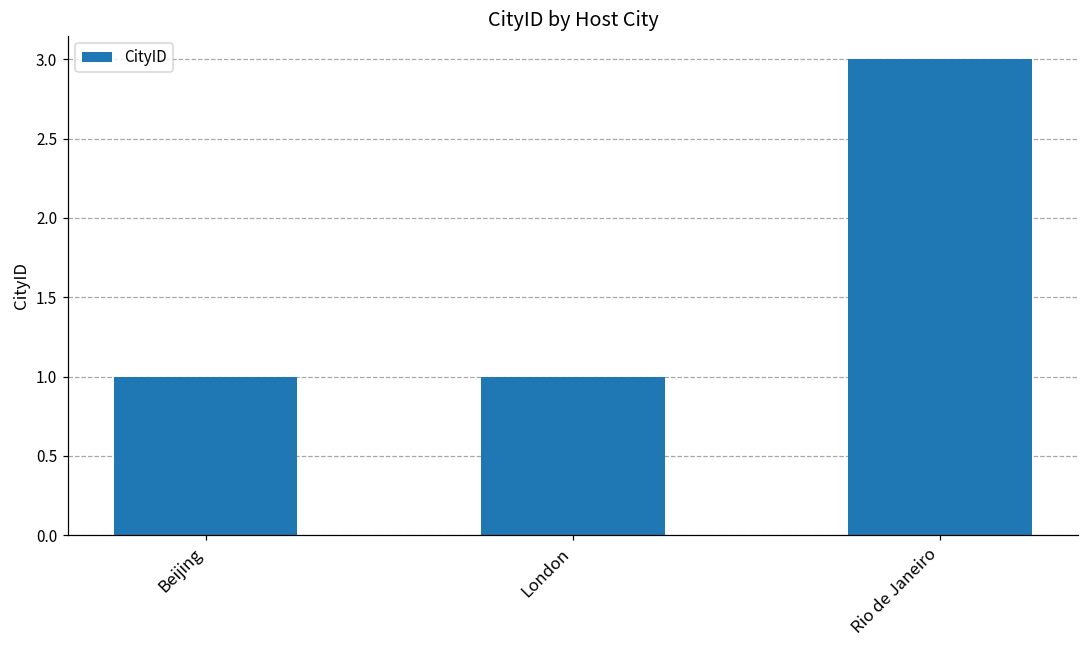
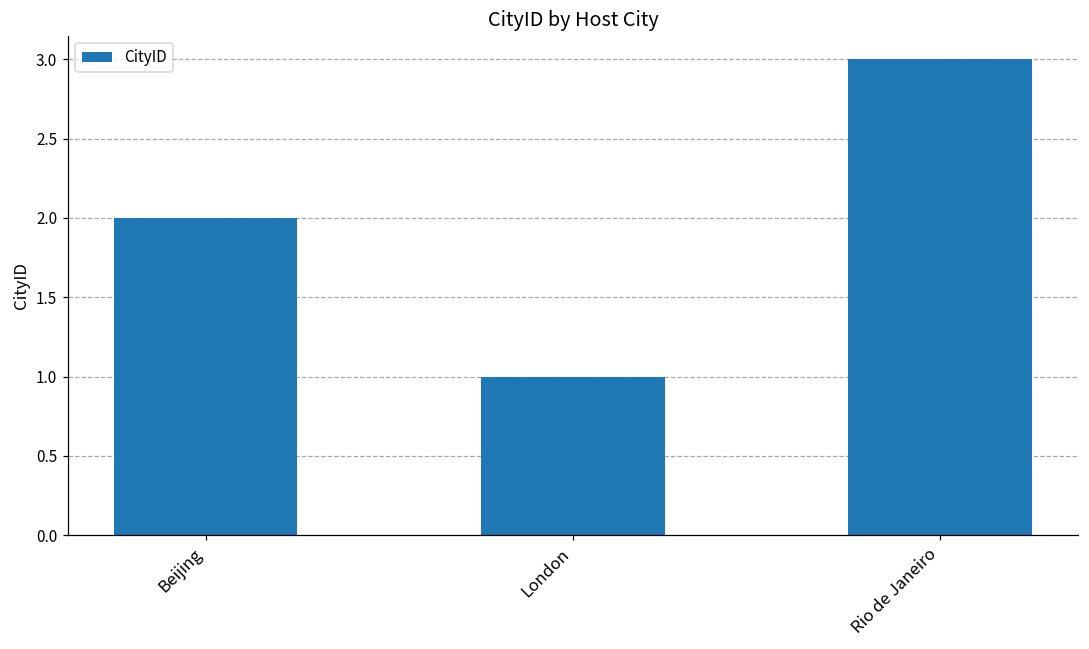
Beijing: 1 -> 2
